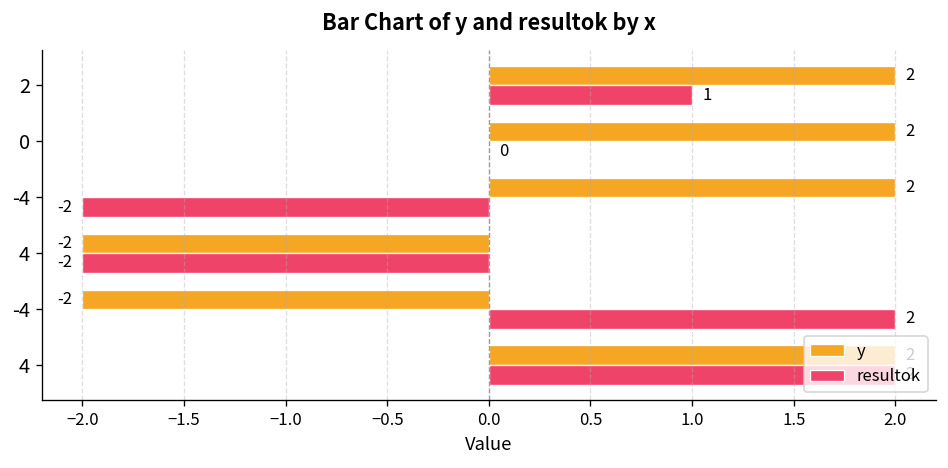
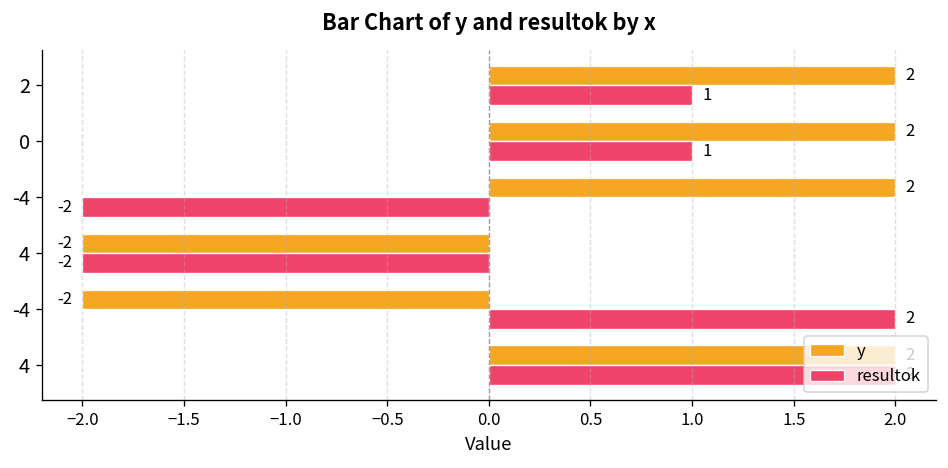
resultok, 0: 0 -> 1
